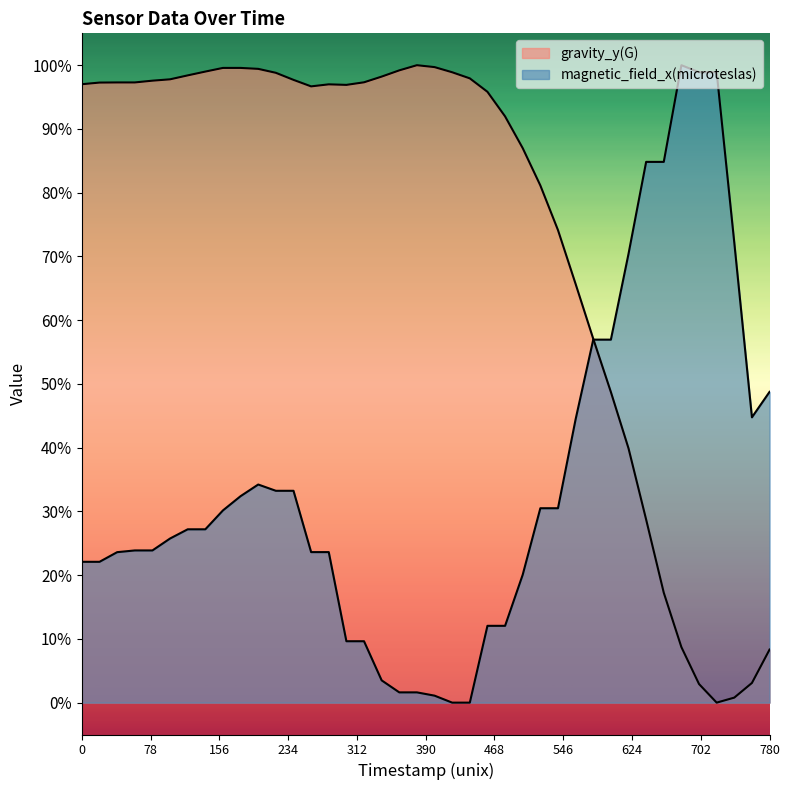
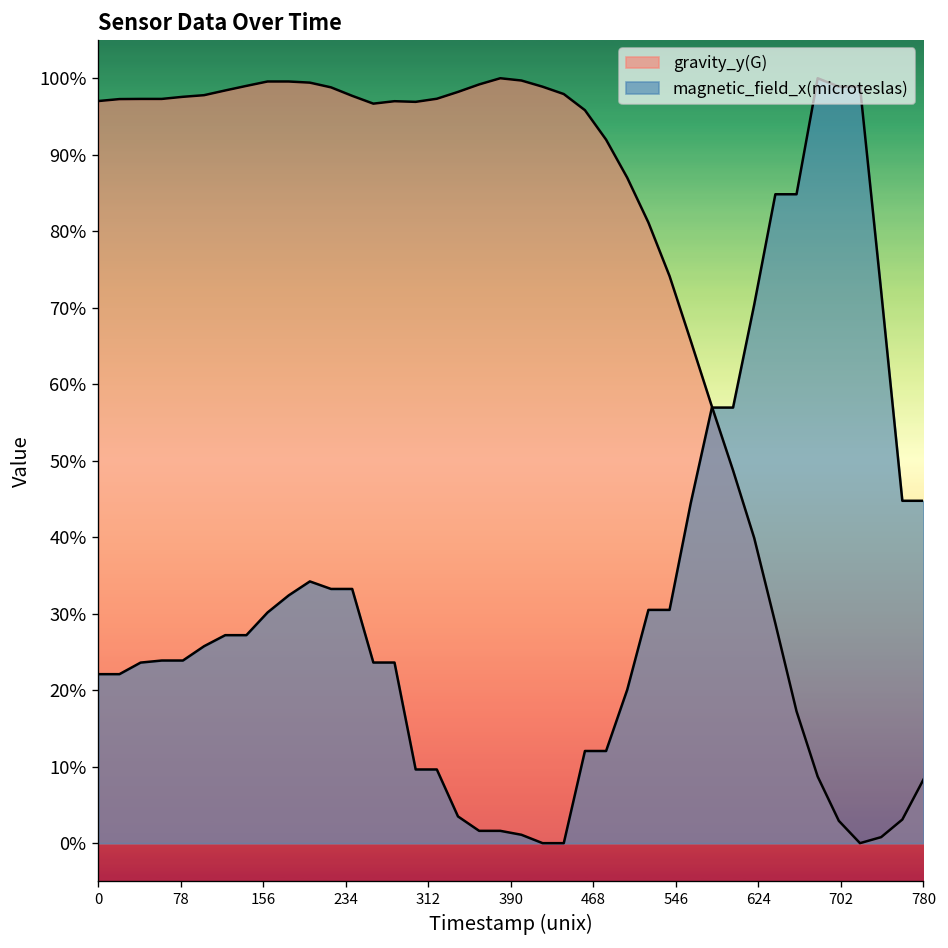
magnetic_field_x(microteslas), 780: 49% -> 45%
